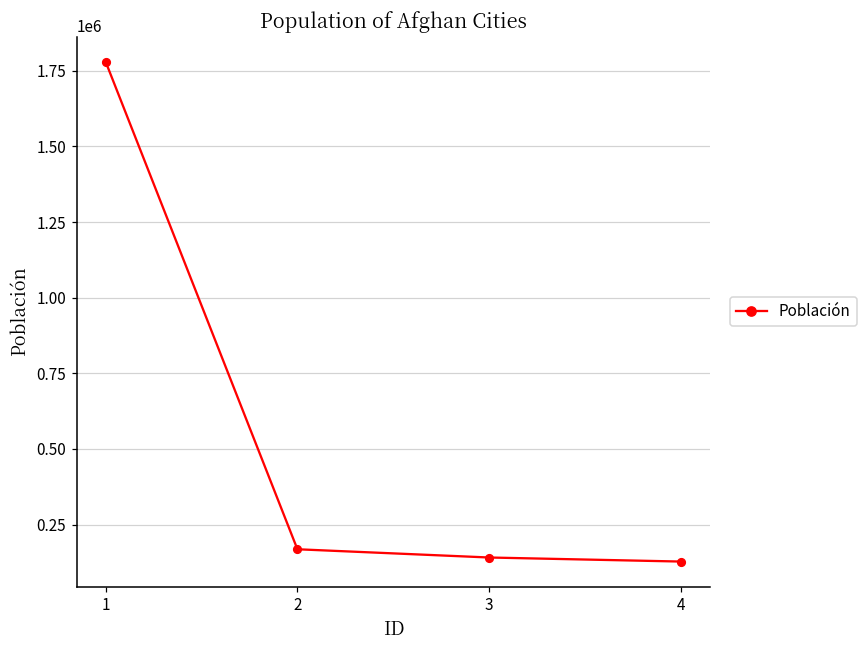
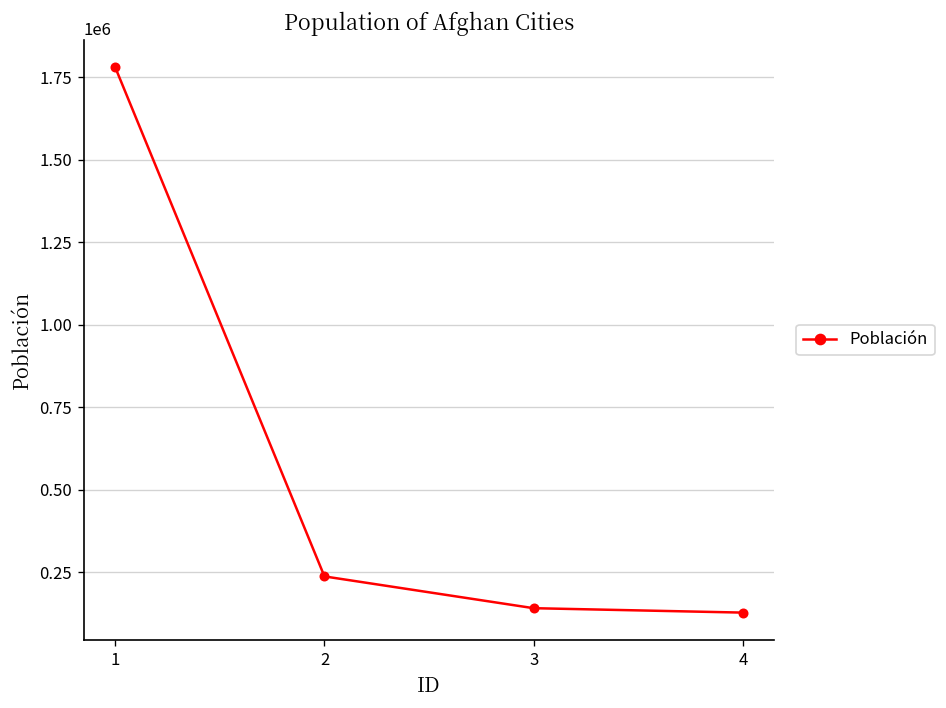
2: 170000 -> 240000
